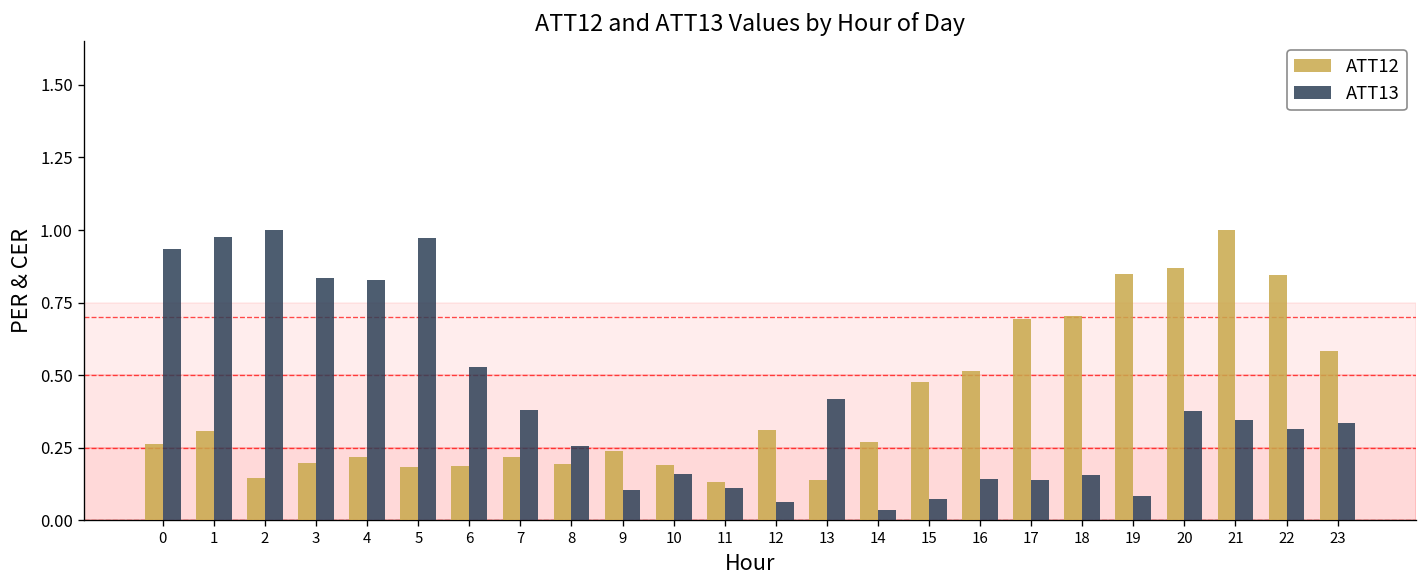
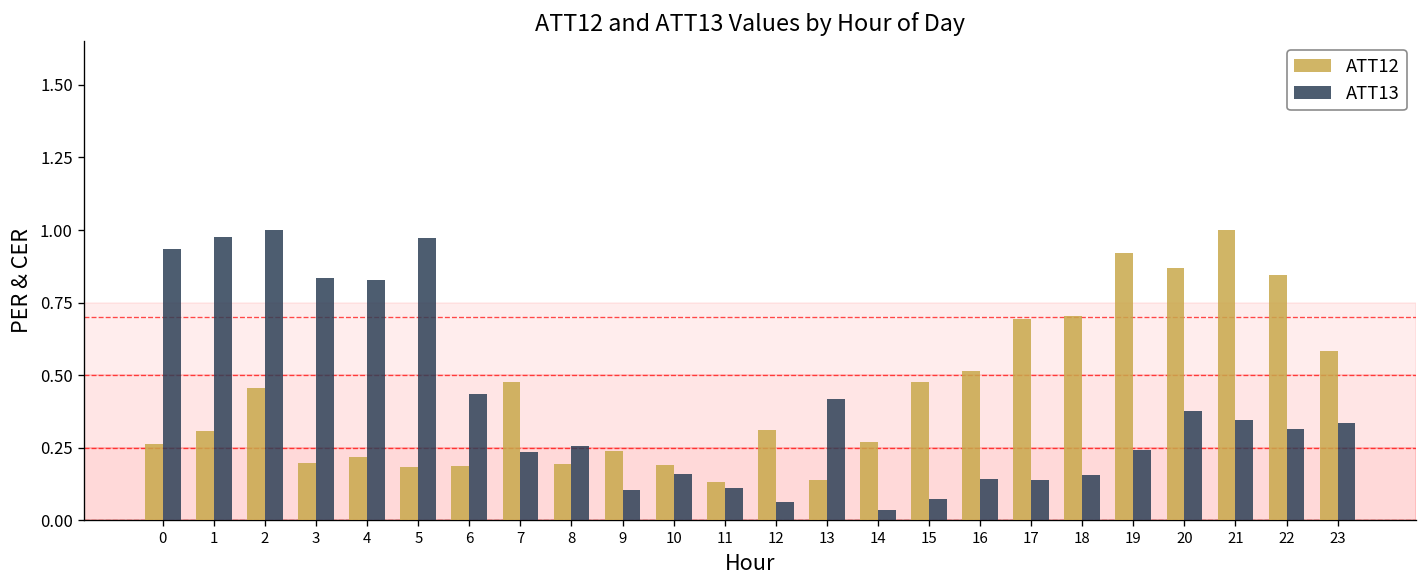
ATT12, 2: 0.15 -> 0.46
ATT13, 6: 0.53 -> 0.44
ATT12, 7: 0.22 -> 0.48
ATT13, 7: 0.38 -> 0.23
ATT12, 19: 0.85 -> 0.92
ATT13, 19: 0.08 -> 0.24
